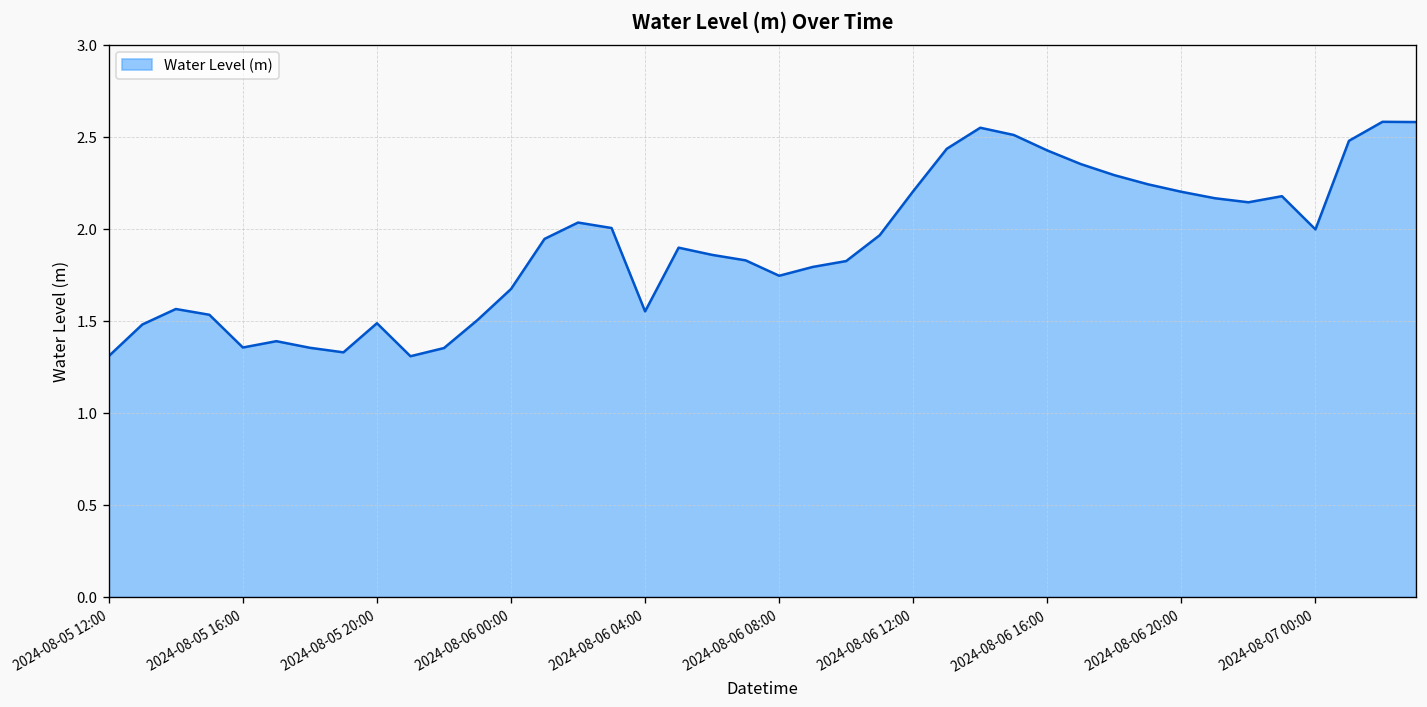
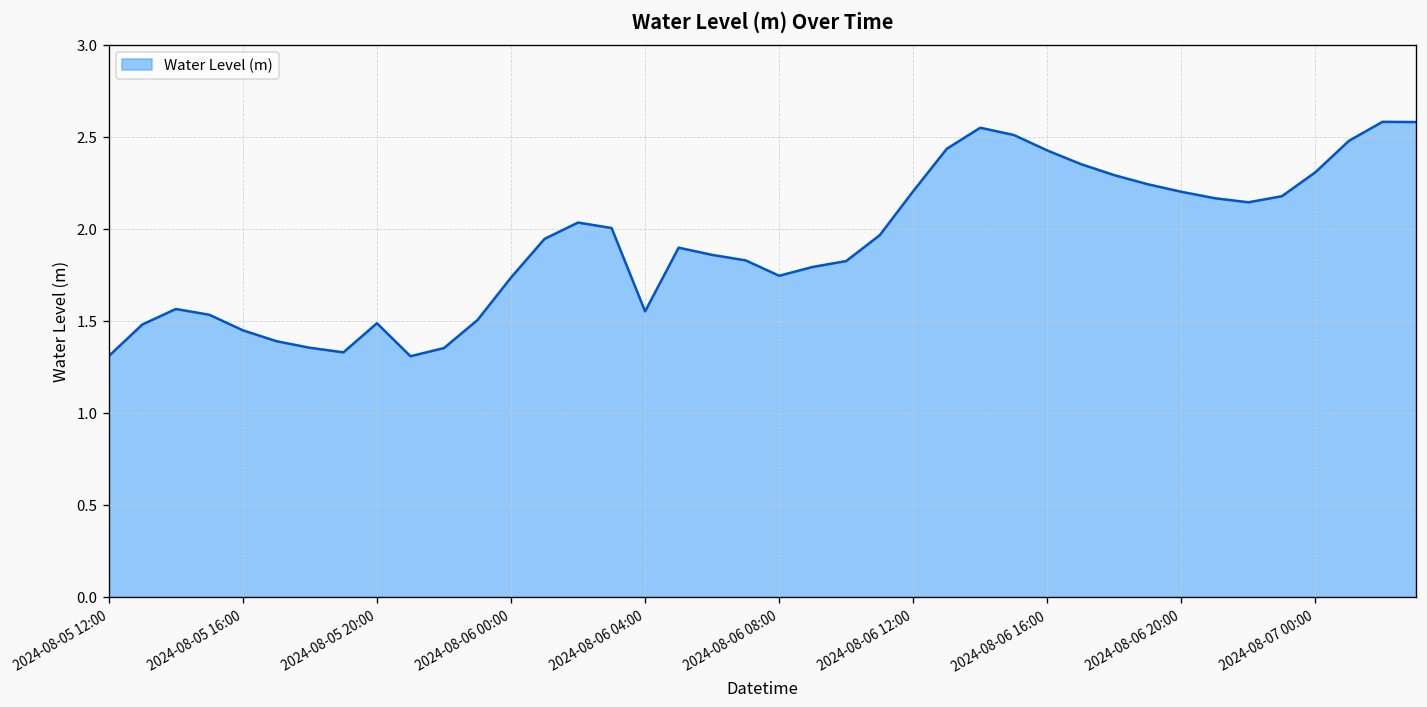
2024-08-05 16:00: 1.35 -> 1.45
2024-08-06 00:00: 1.67 -> 1.73
2024-08-07 00:00: 2.00 -> 2.31
